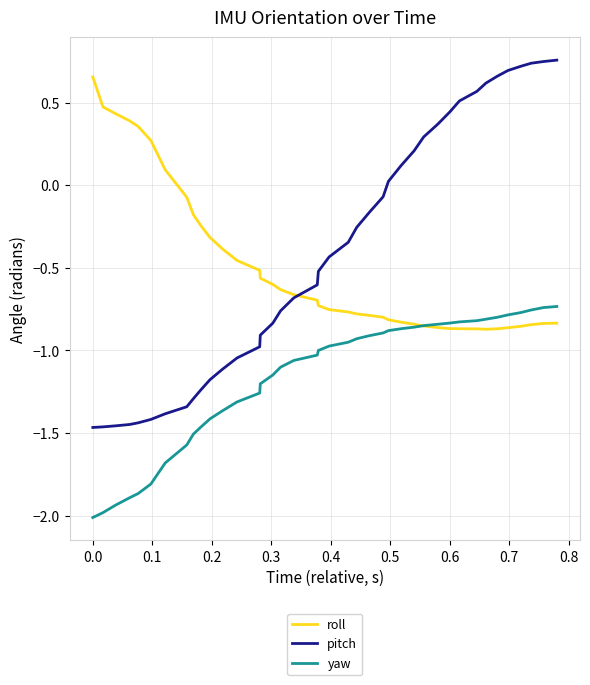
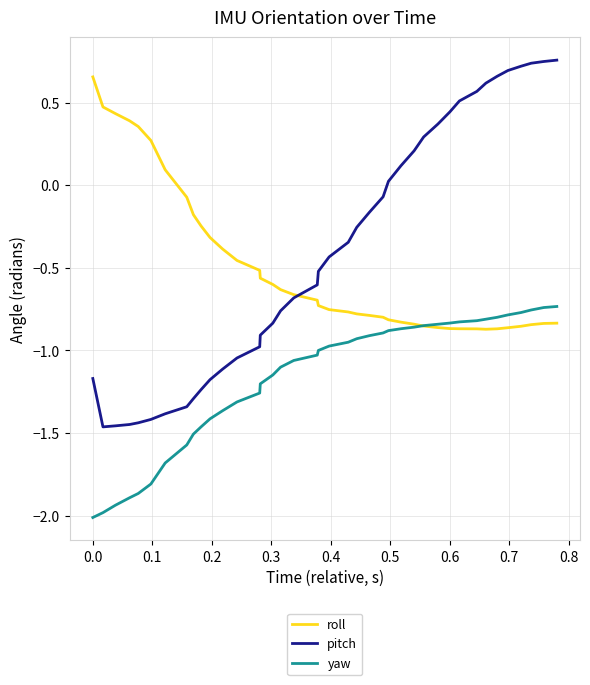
pitch, 0.0: -1.47 -> -1.17
